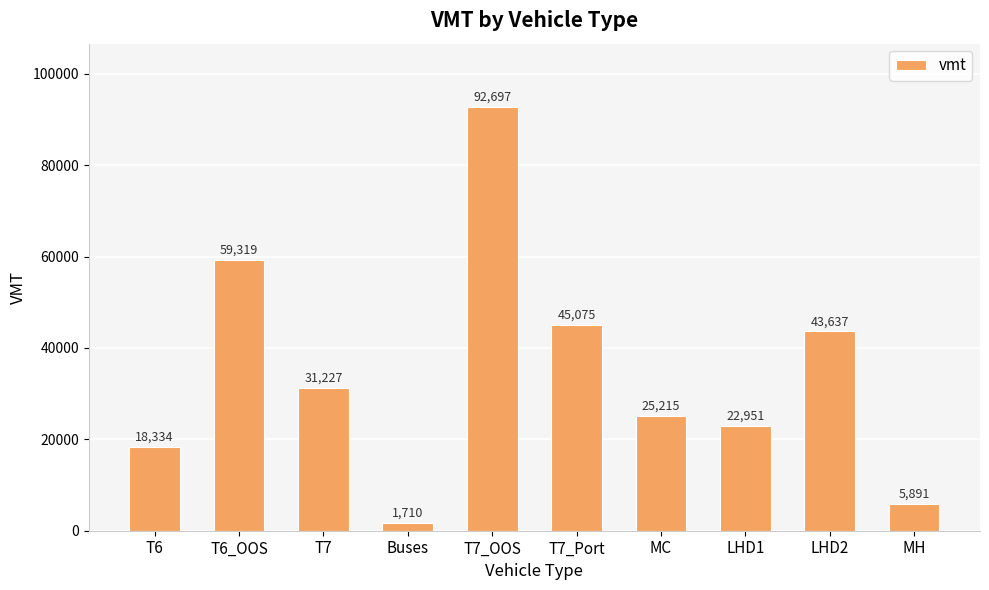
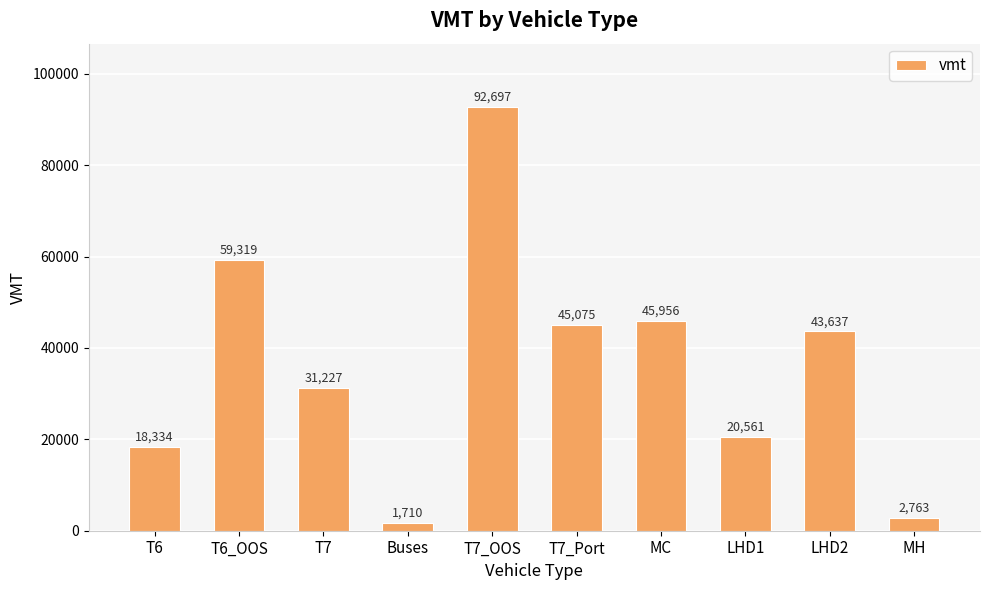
MC: 25,215 -> 45,956
LHD1: 22,951 -> 20,561
MH: 5,891 -> 2,763
